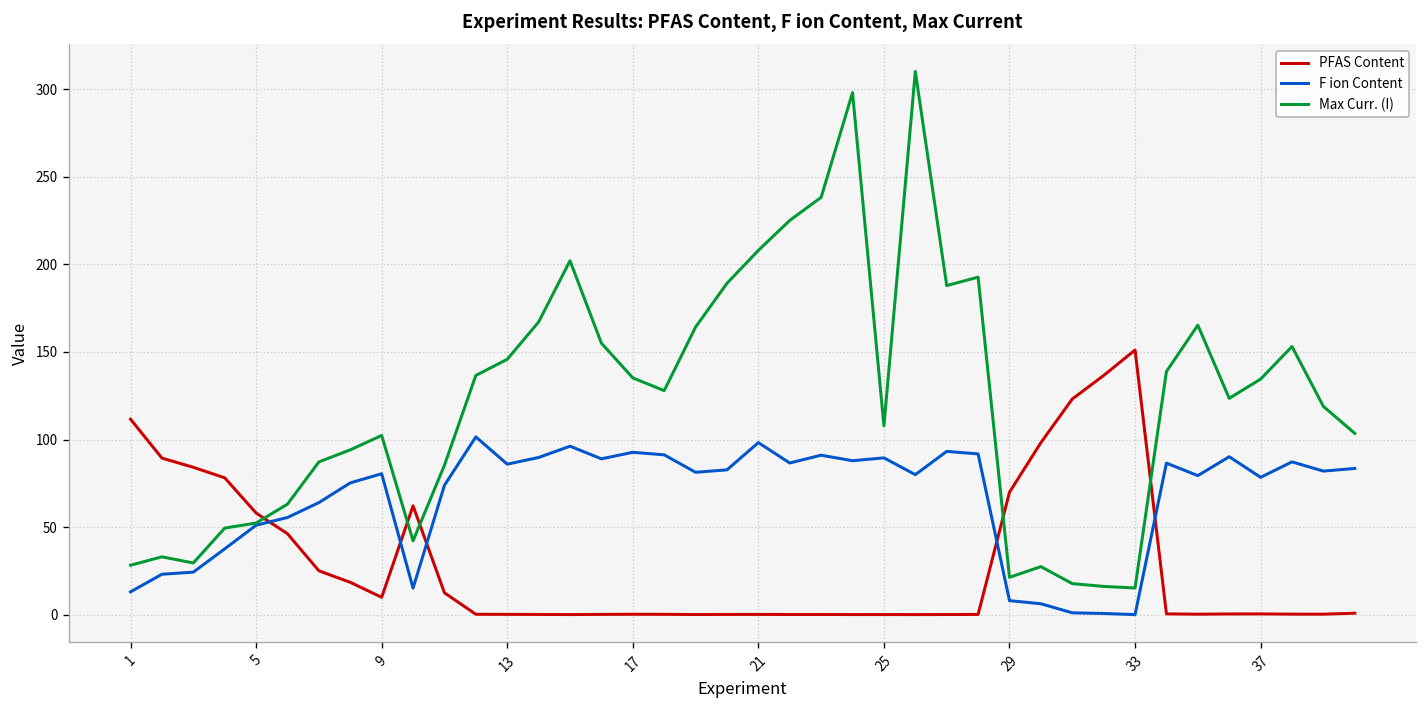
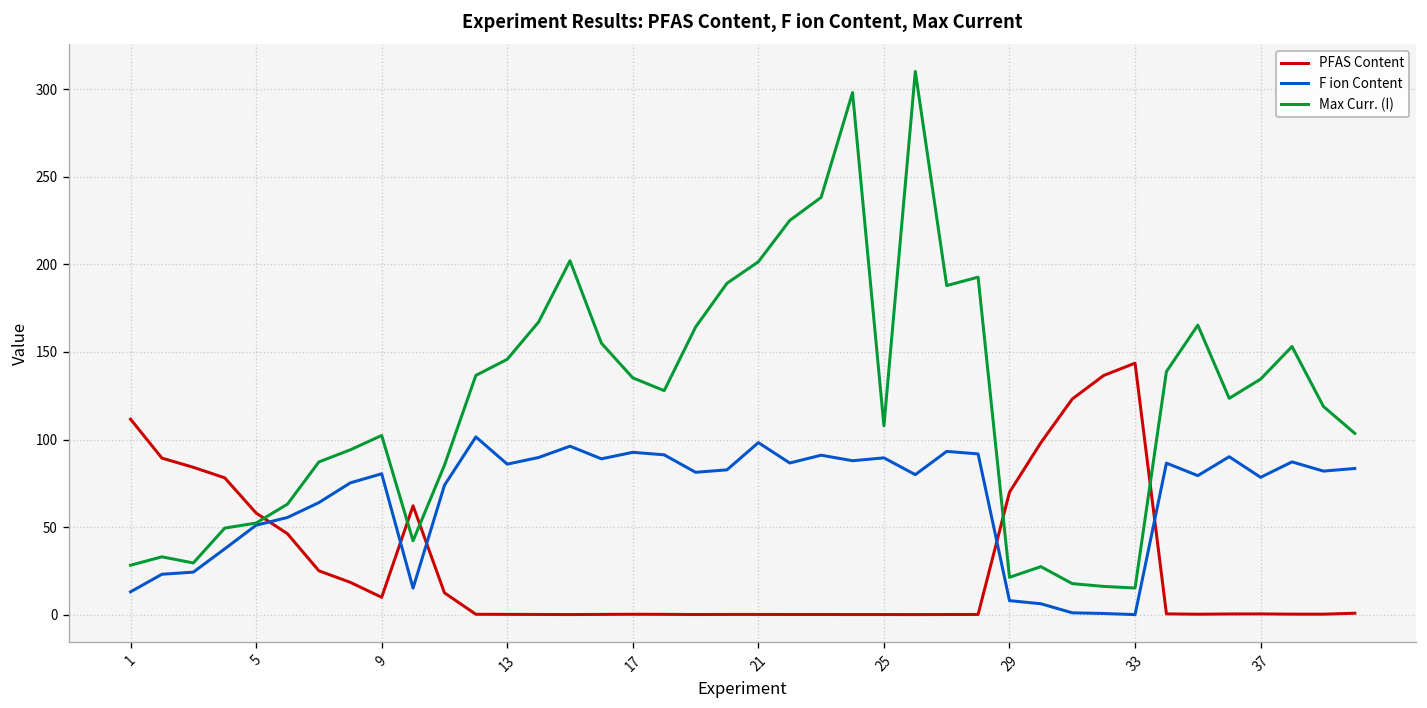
Max Curr. (I), 21: 208 -> 202
PFAS Content, 33: 151 -> 144
